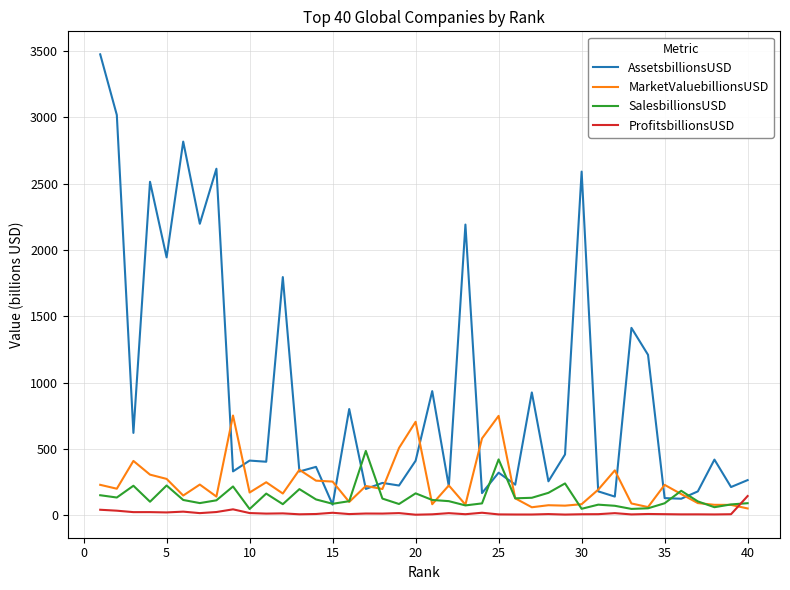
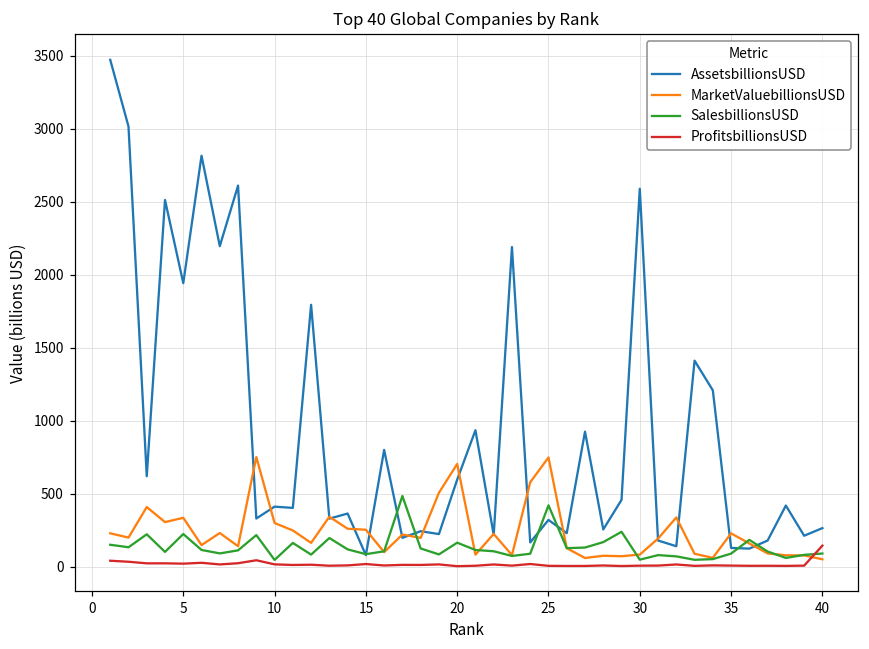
MarketValuebillionsUSD, 5: 270 -> 340
MarketValuebillionsUSD, 10: 170 -> 300
AssetsbillionsUSD, 20: 410 -> 600
